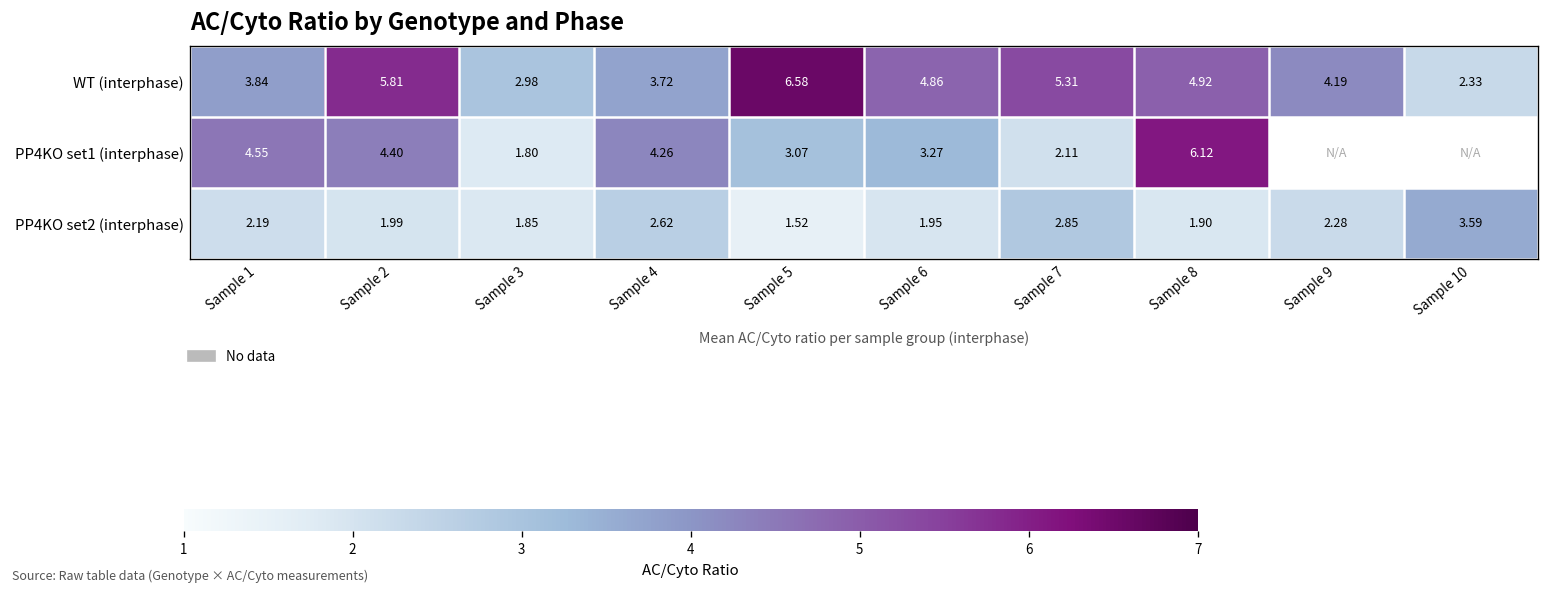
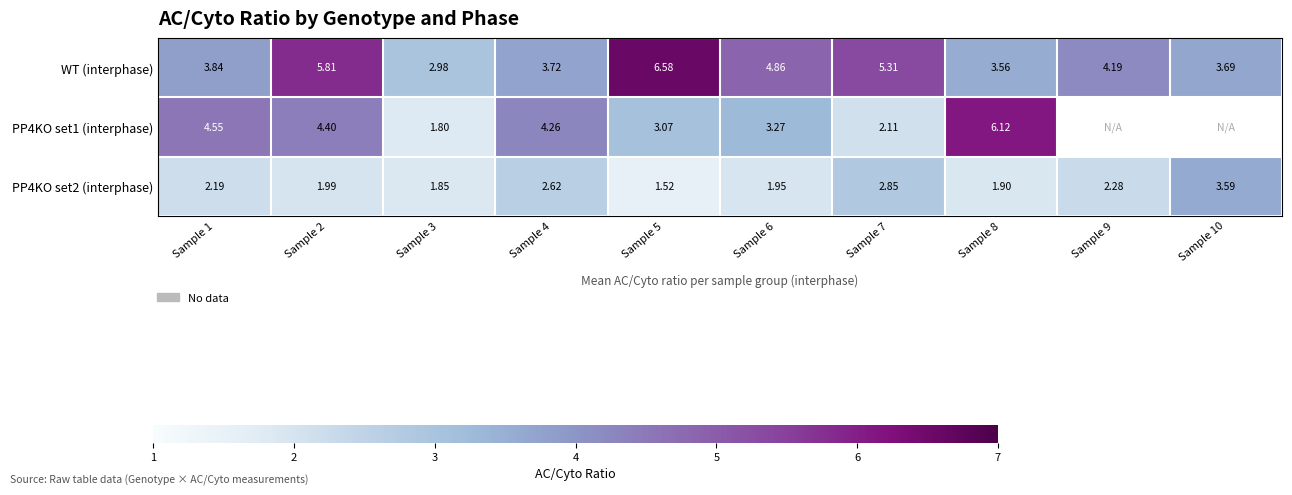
WT (interphase), Sample 8: 4.92 -> 3.56
WT (interphase), Sample 10: 2.33 -> 3.69
